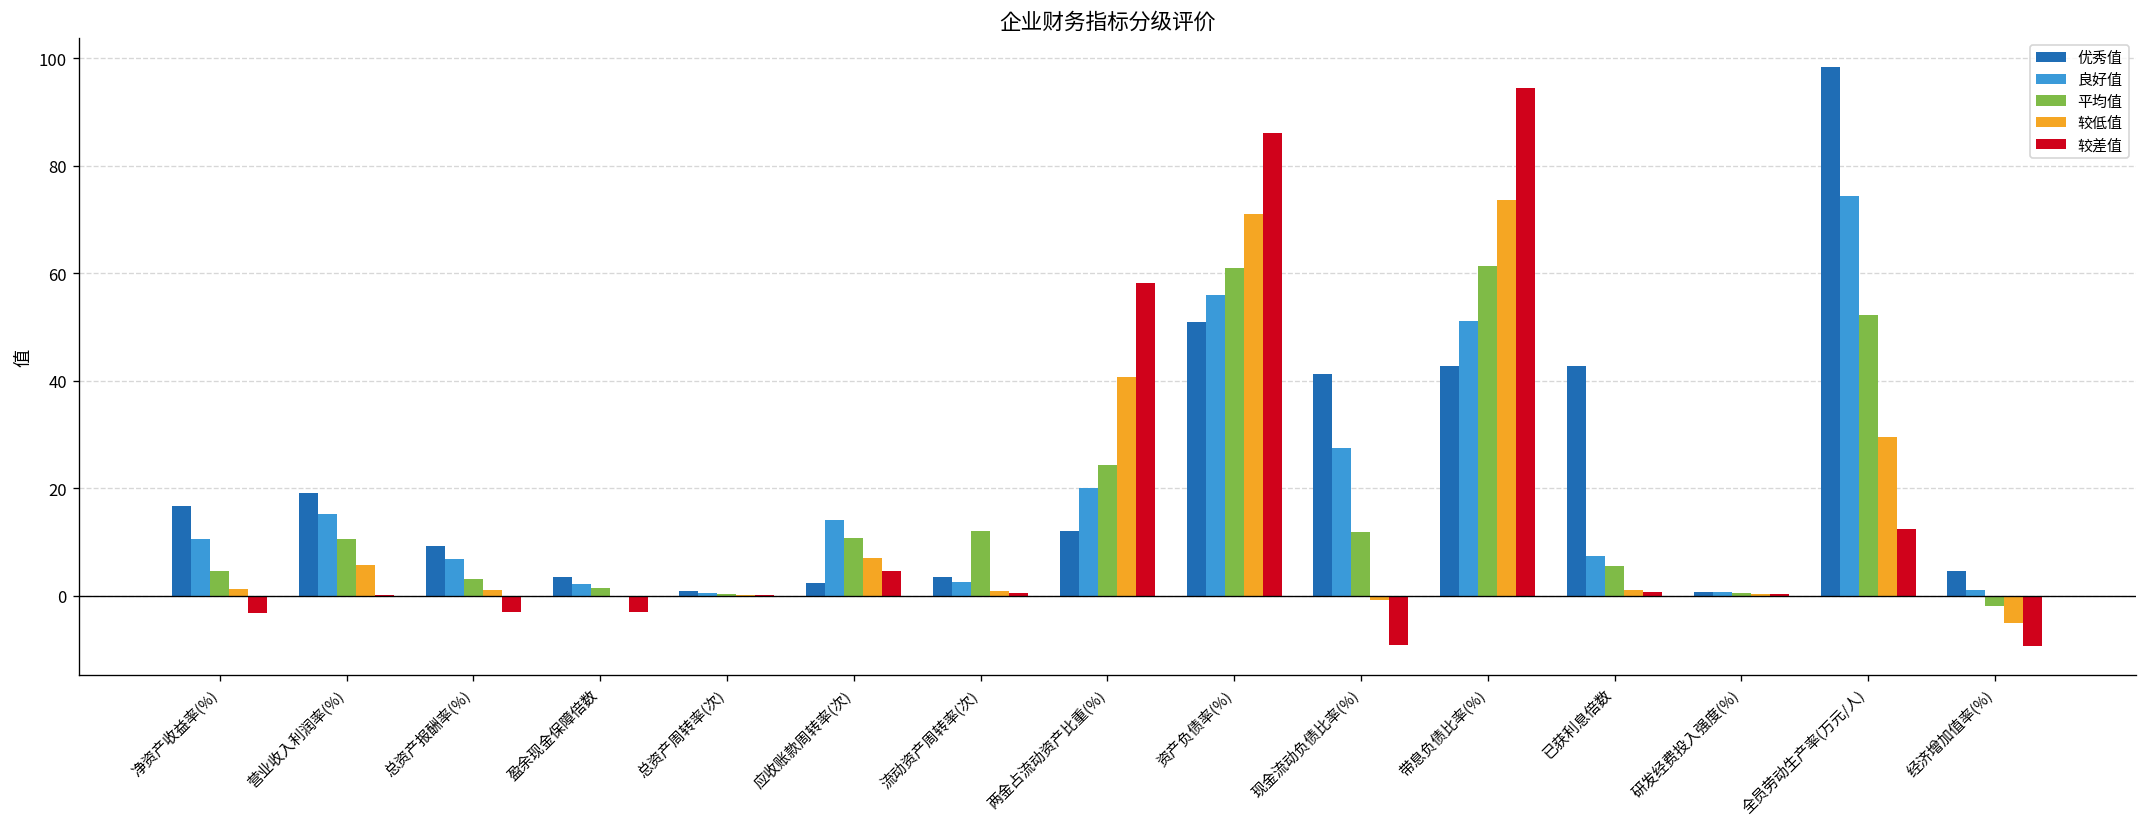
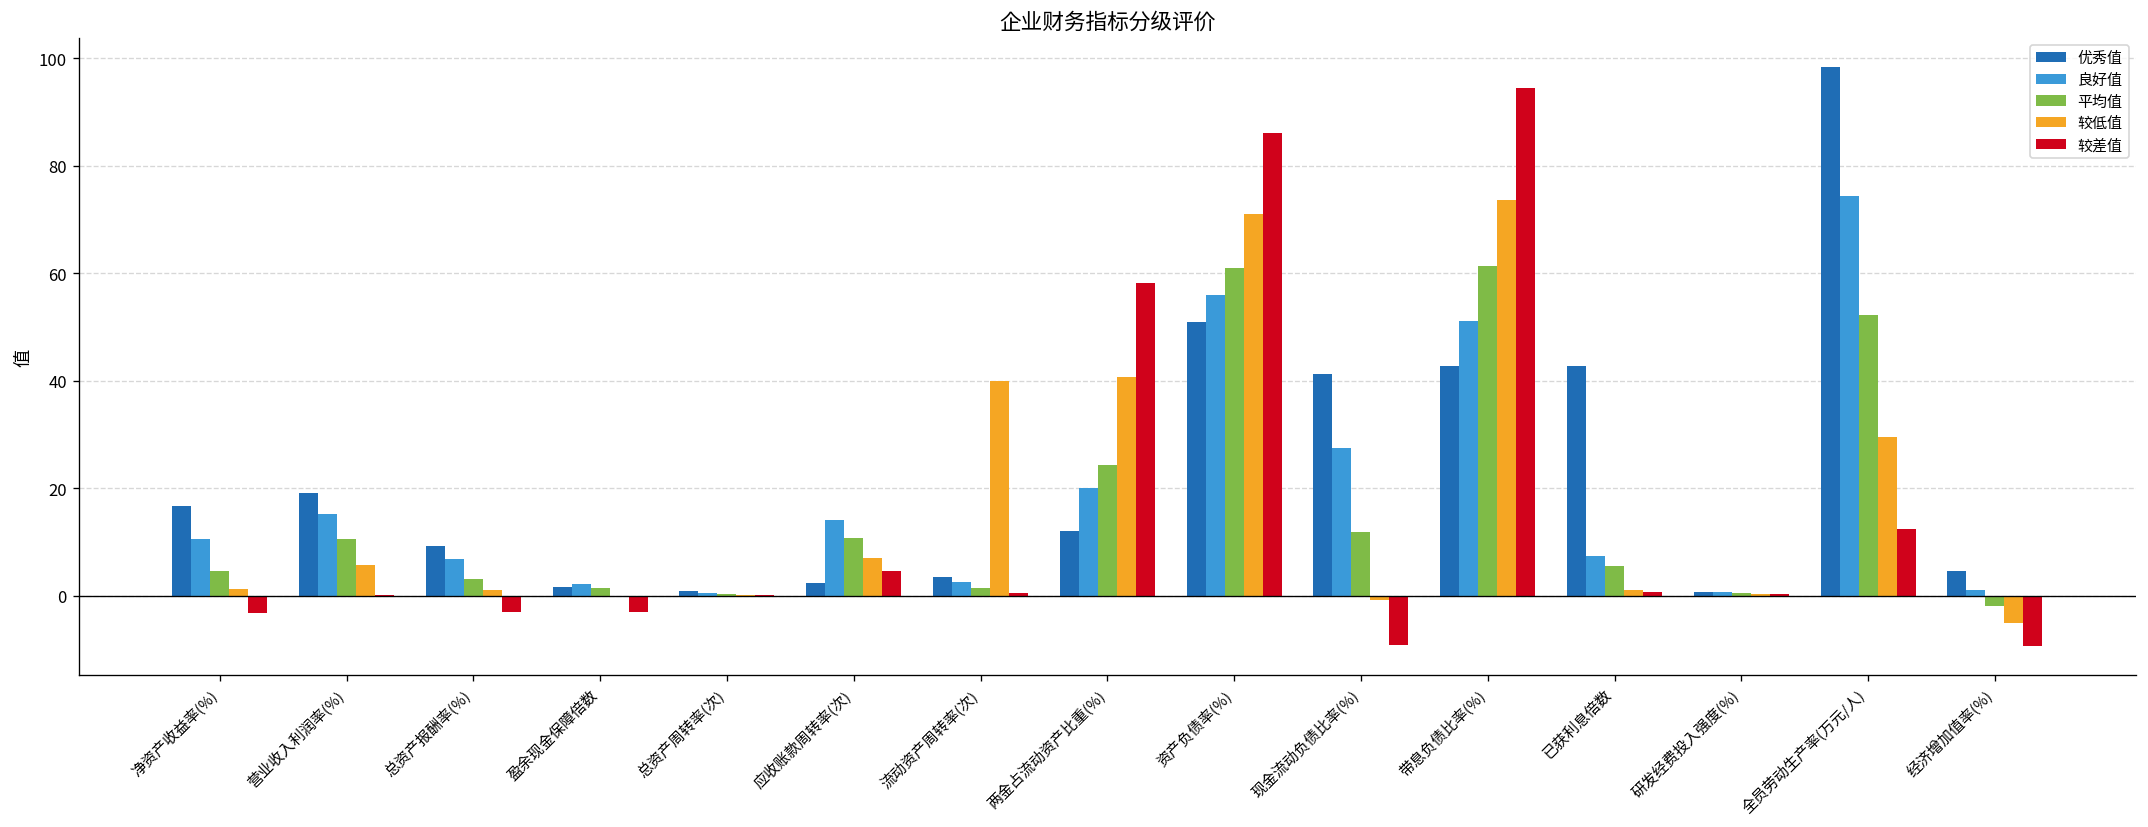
优秀值, 盈余现金保障倍数: 4 -> 2
平均值, 流动资产周转率(次): 12 -> 1
较低值, 流动资产周转率(次): 1 -> 40
